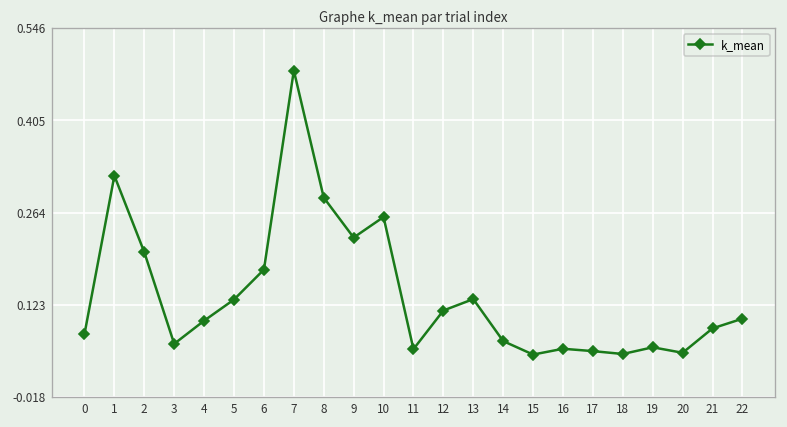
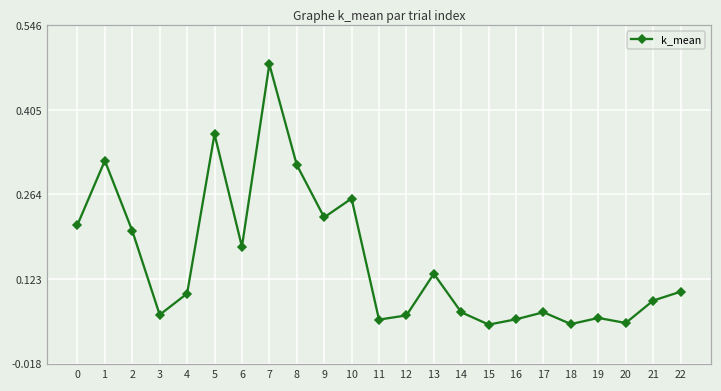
0: 0.08 -> 0.21
5: 0.13 -> 0.36
8: 0.29 -> 0.31
12: 0.11 -> 0.06
17: 0.05 -> 0.07
